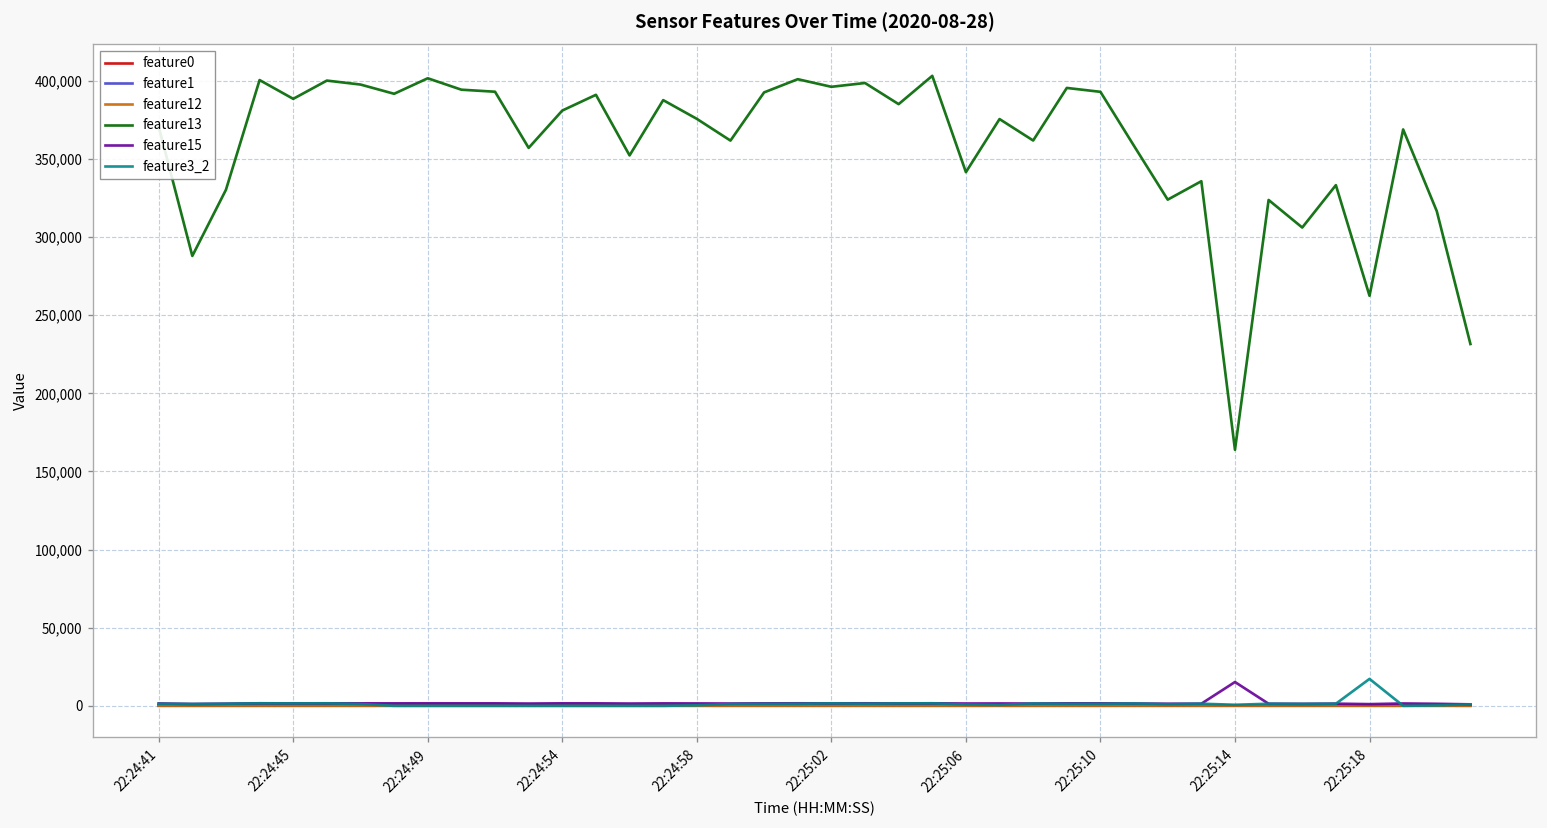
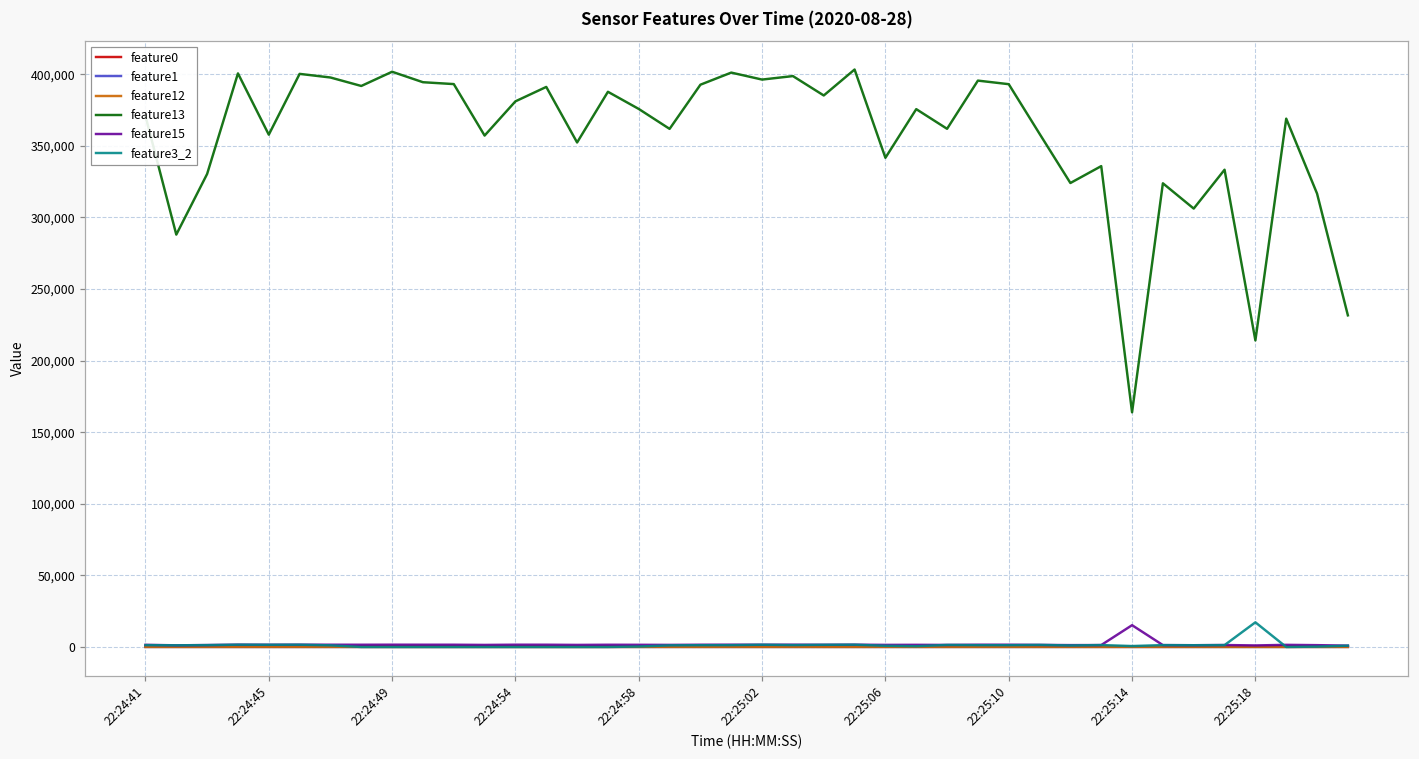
feature13, 22:24:45: 389,000 -> 358,000
feature13, 22:25:18: 262,000 -> 214,000
